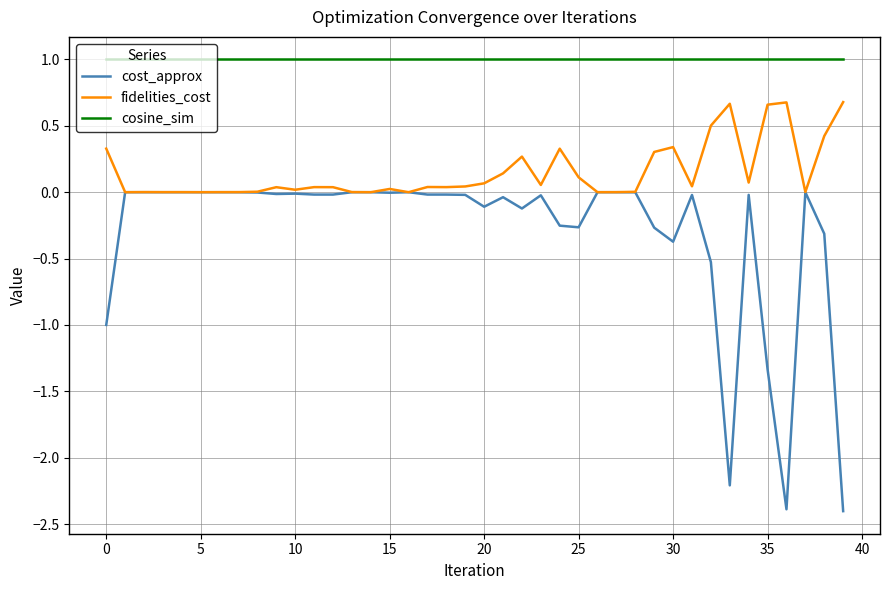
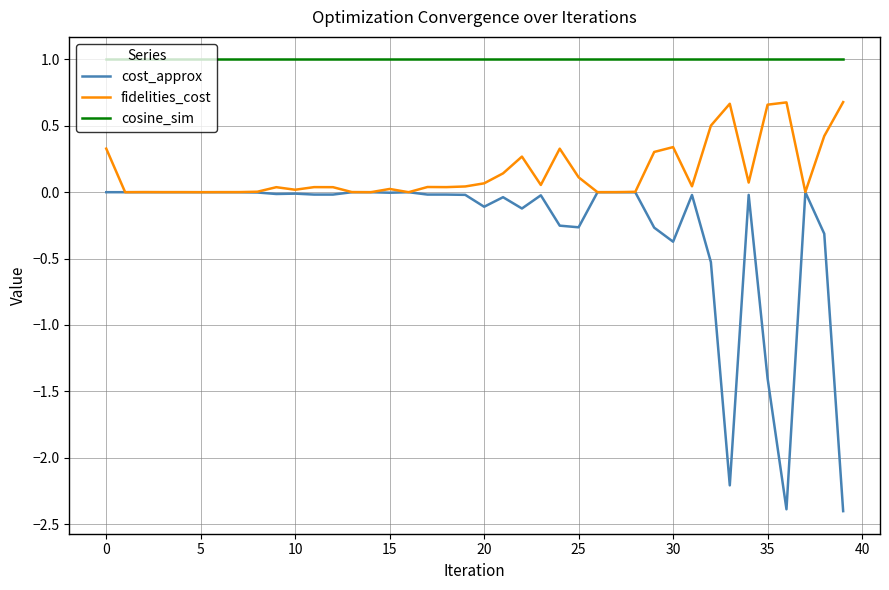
cost_approx, 0: -1 -> 0
cost_approx, 35: -1.33 -> -1.40
